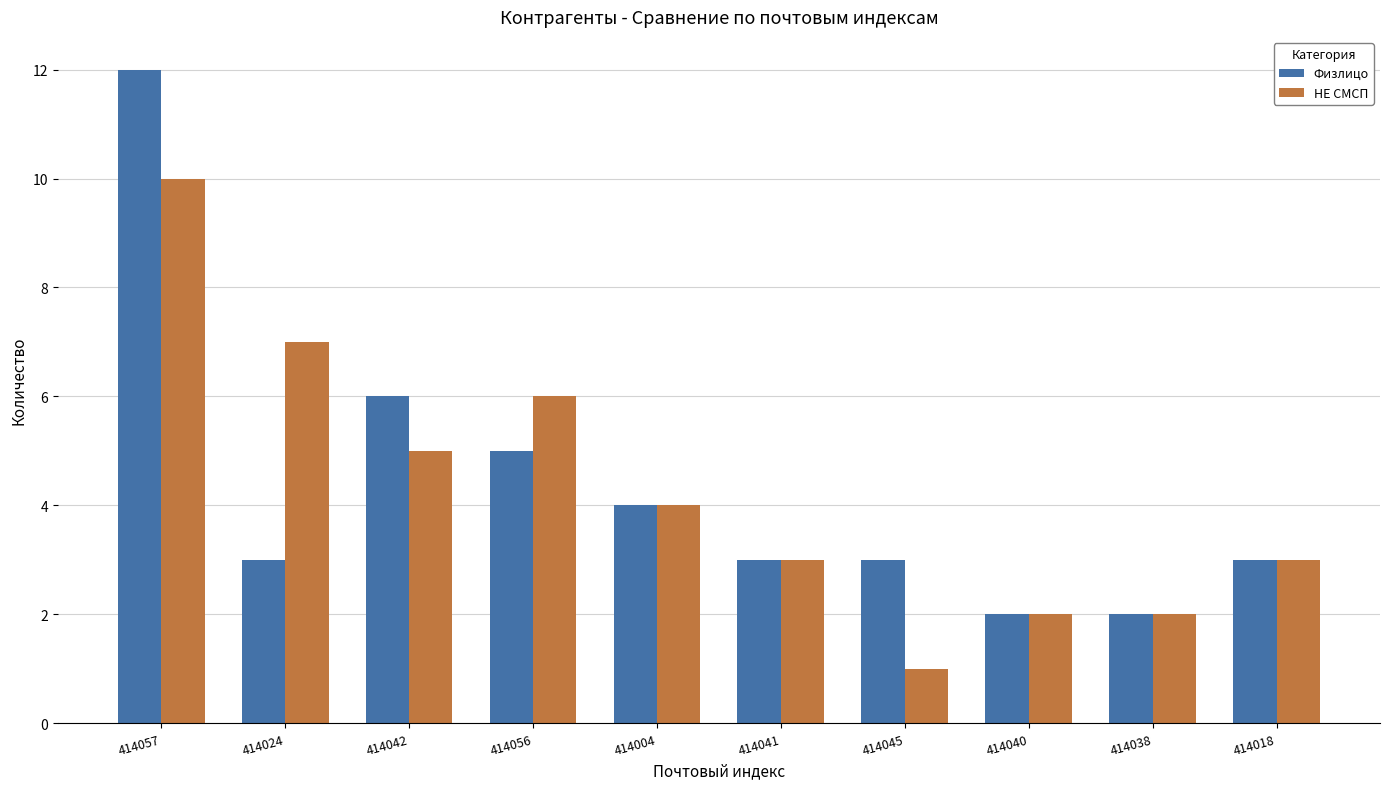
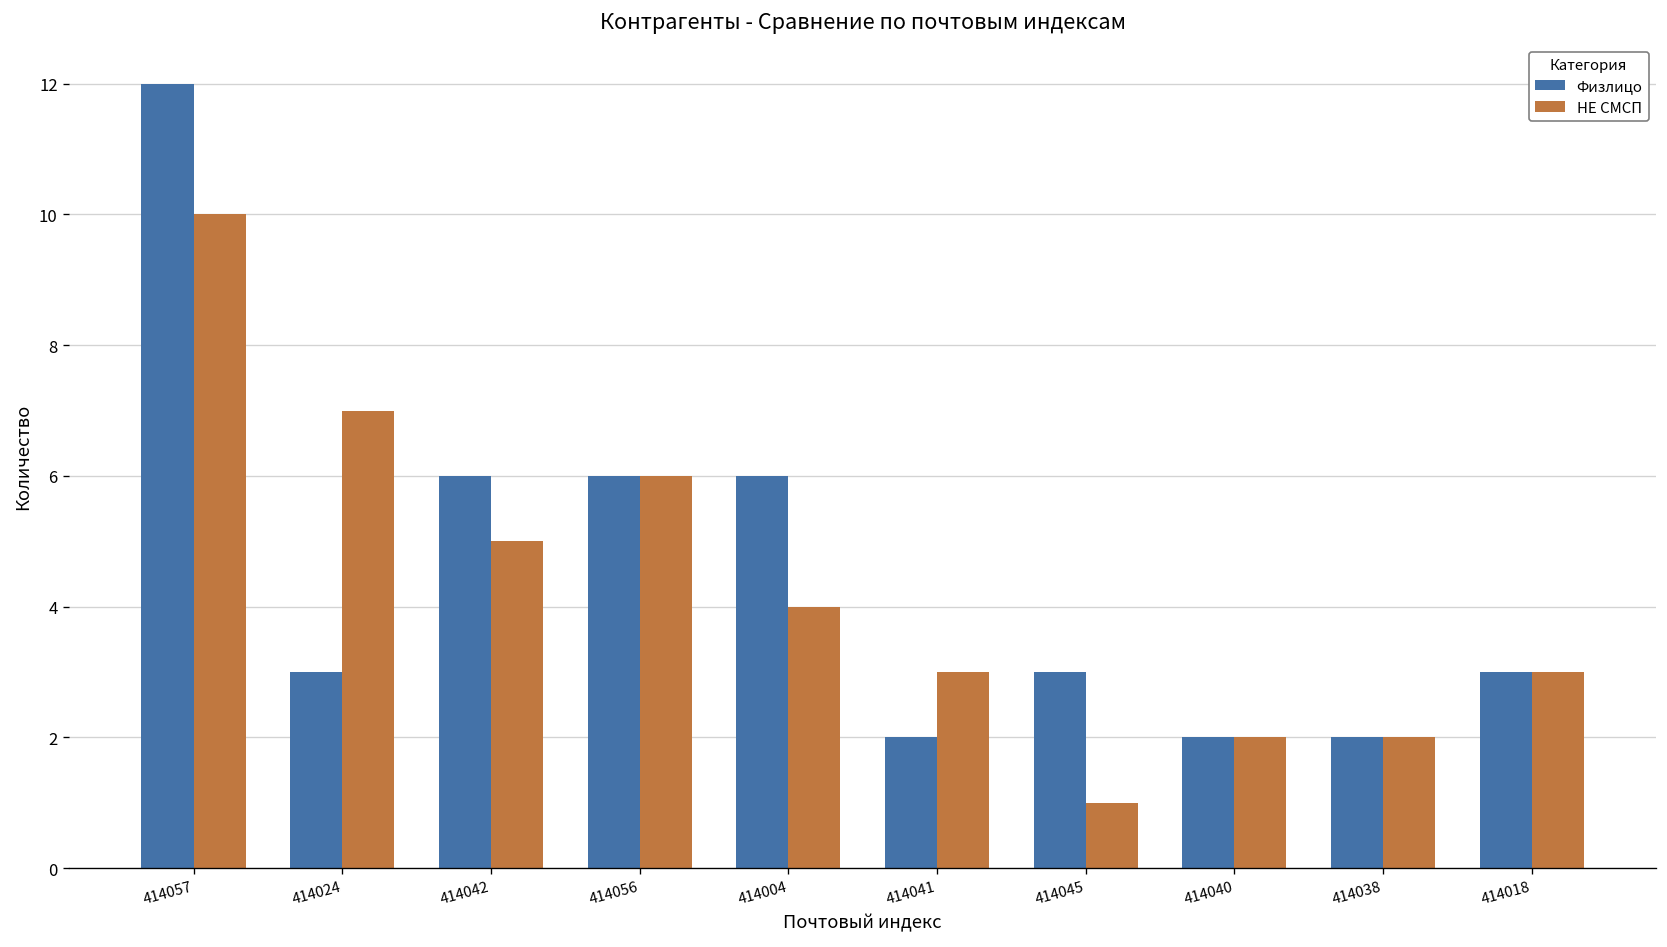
Физлицо, 414056: 5 -> 6
Физлицо, 414004: 4 -> 6
Физлицо, 414041: 3 -> 2
